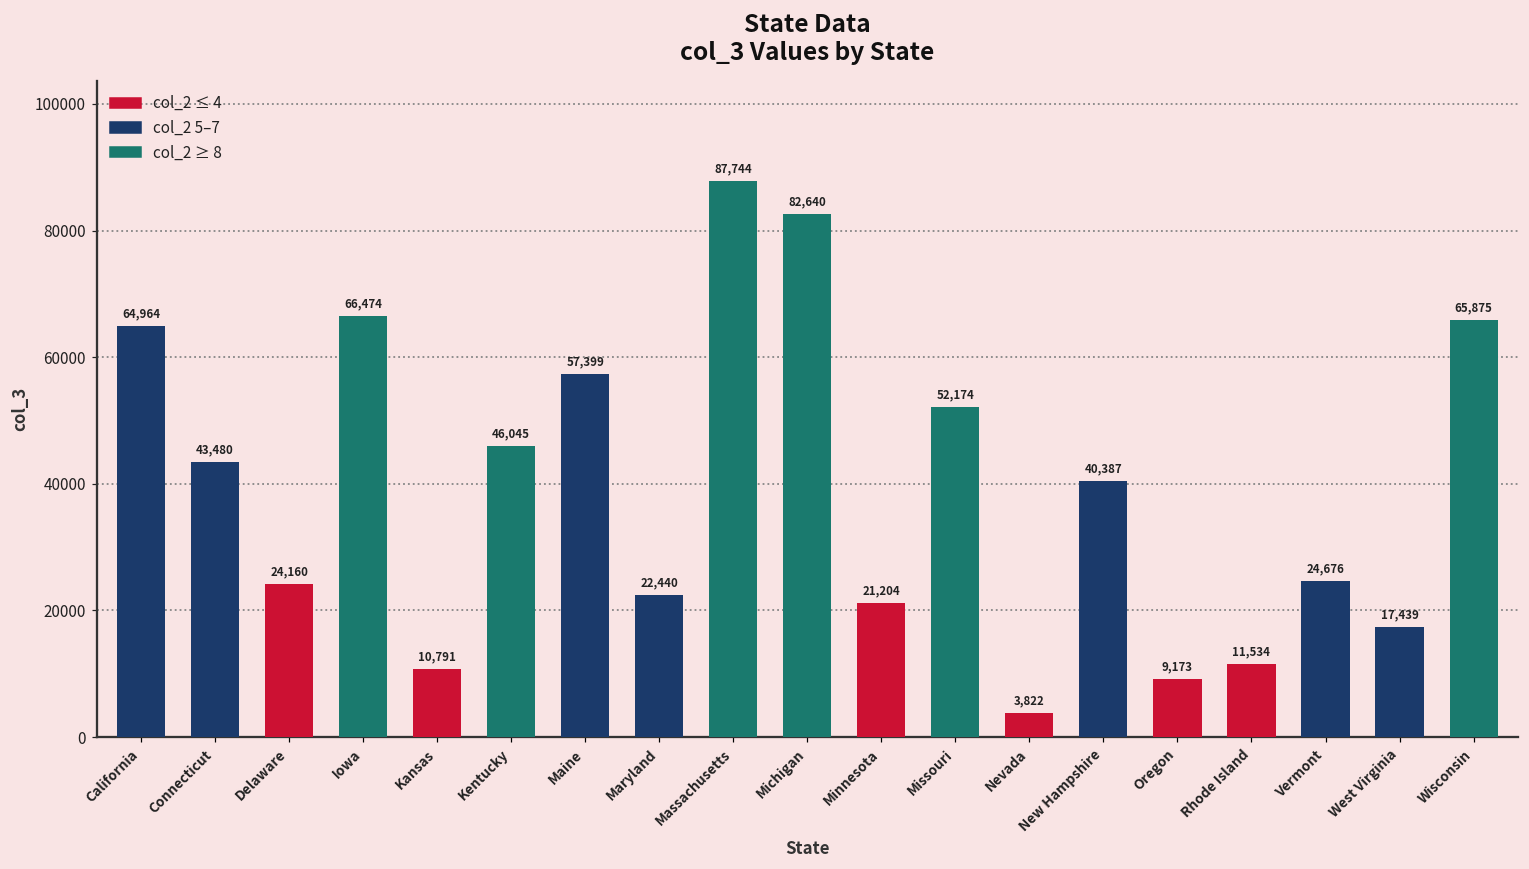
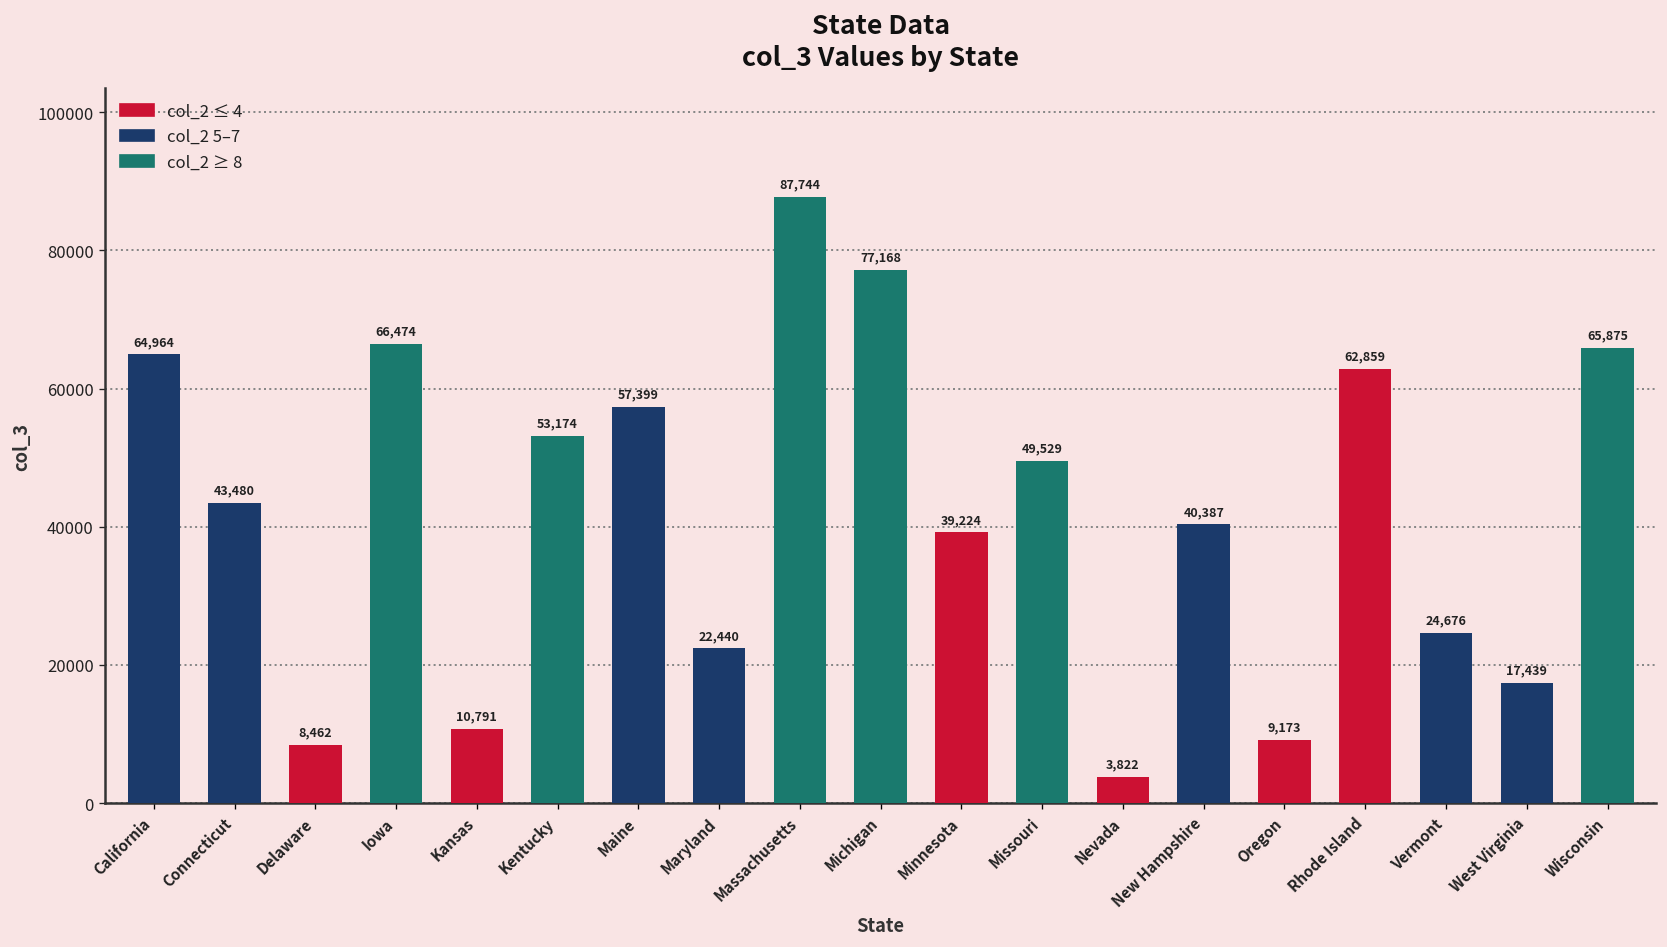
Delaware: 24,160 -> 8,462
Kentucky: 46,045 -> 53,174
Michigan: 82,640 -> 77,168
Minnesota: 21,204 -> 39,224
Missouri: 52,174 -> 49,529
Rhode Island: 11,534 -> 62,859
